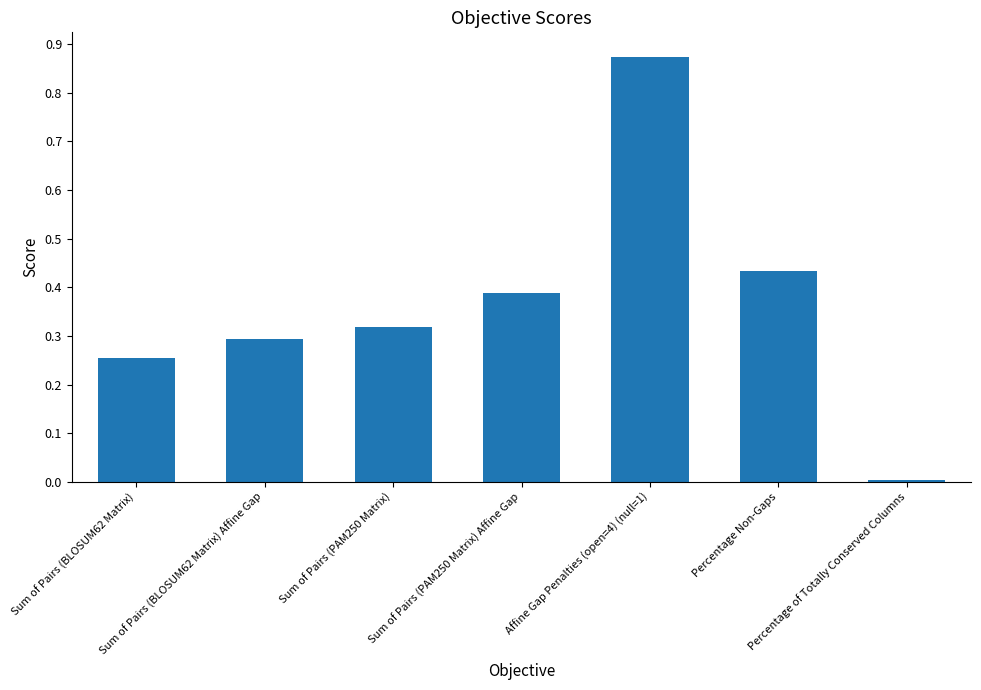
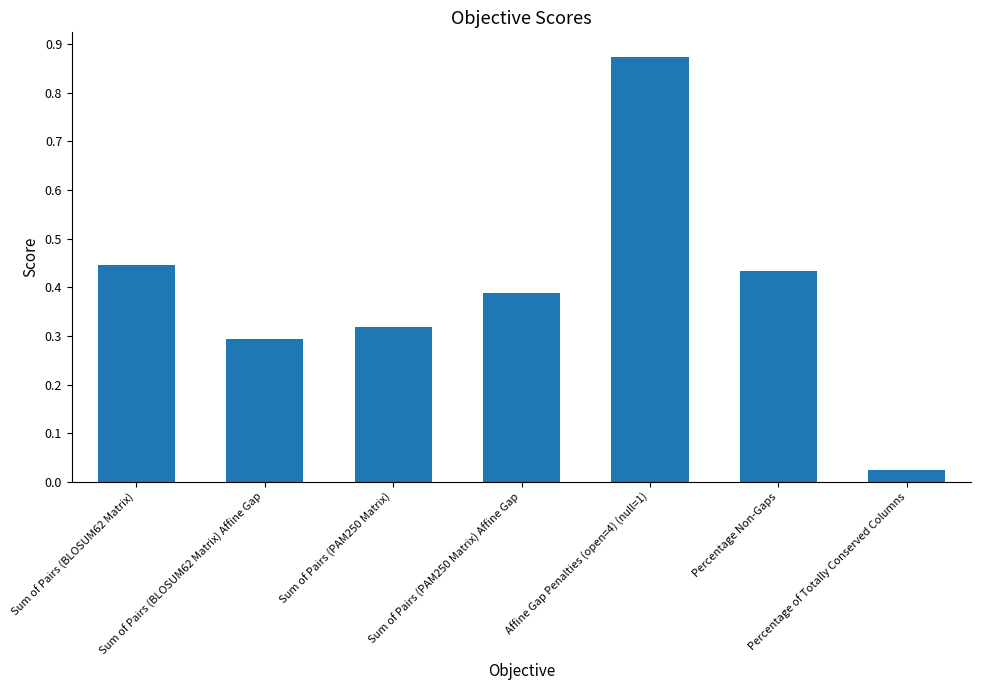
Sum of Pairs (BLOSUM62 Matrix): 0.26 -> 0.45
Percentage of Totally Conserved Columns: 0.00 -> 0.02
